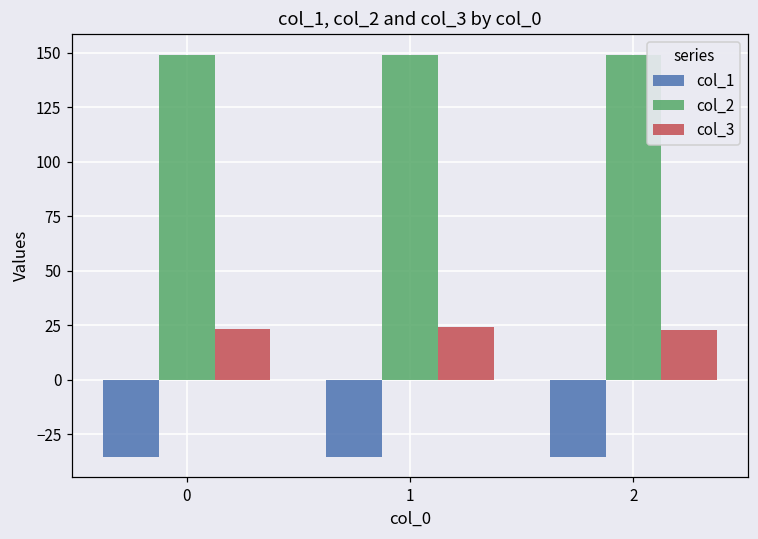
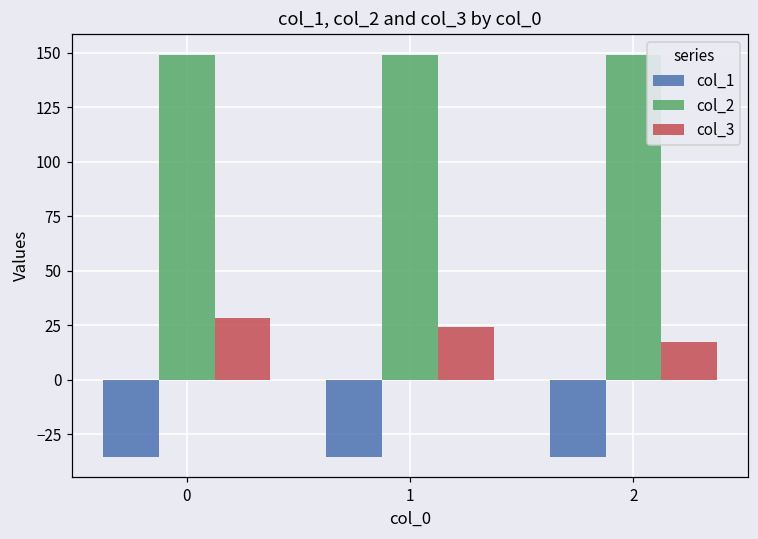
col_3, 0: 23 -> 28
col_3, 2: 23 -> 17
